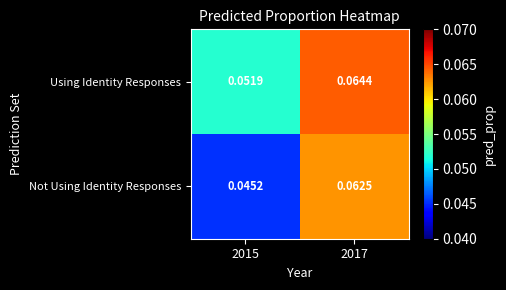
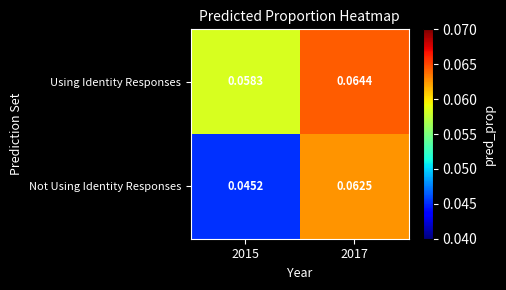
Using Identity Responses, 2015: 0.0519 -> 0.0583
